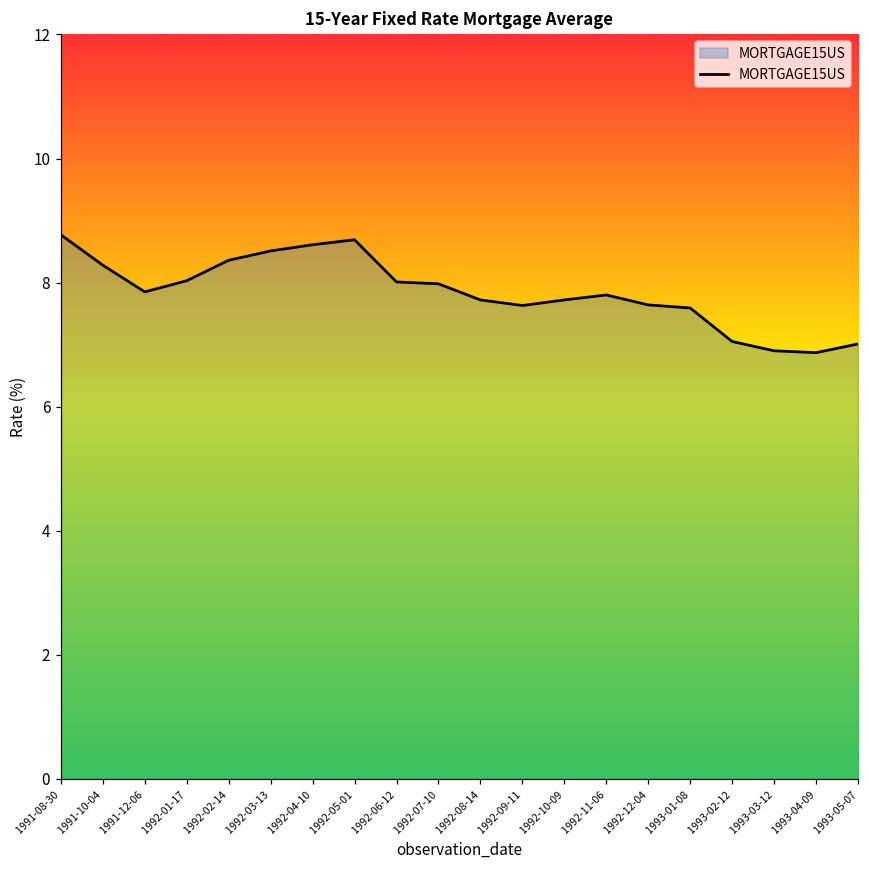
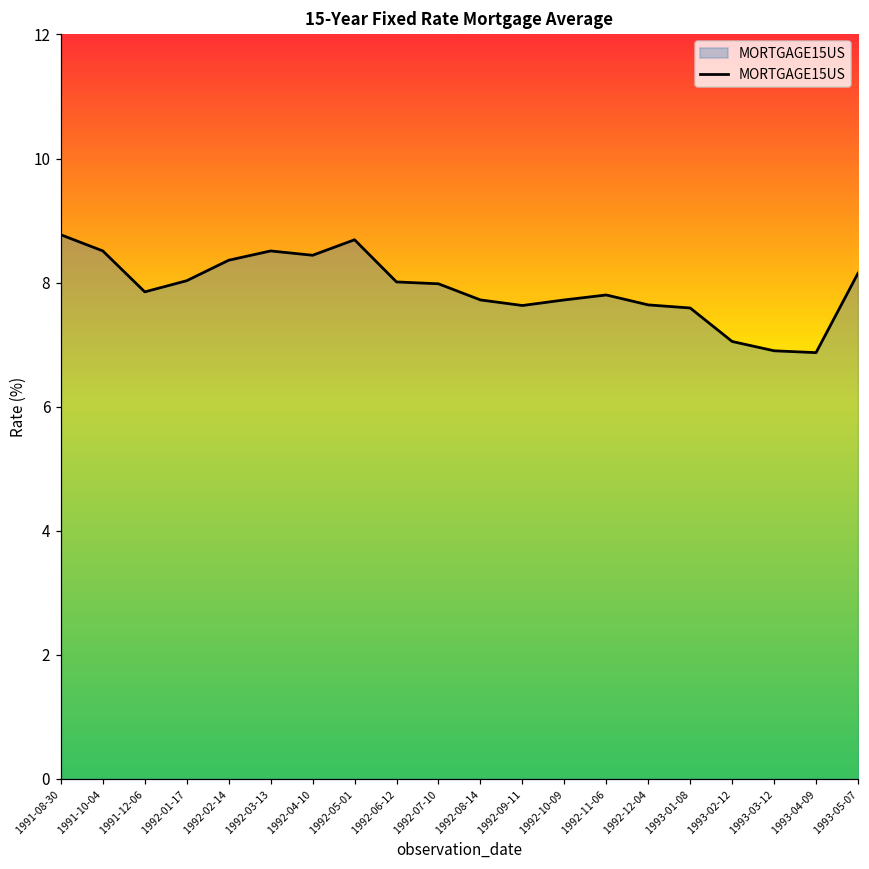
1991-10-04: 8.3 -> 8.5
1992-04-10: 8.6 -> 8.4
1993-05-07: 7.0 -> 8.2
